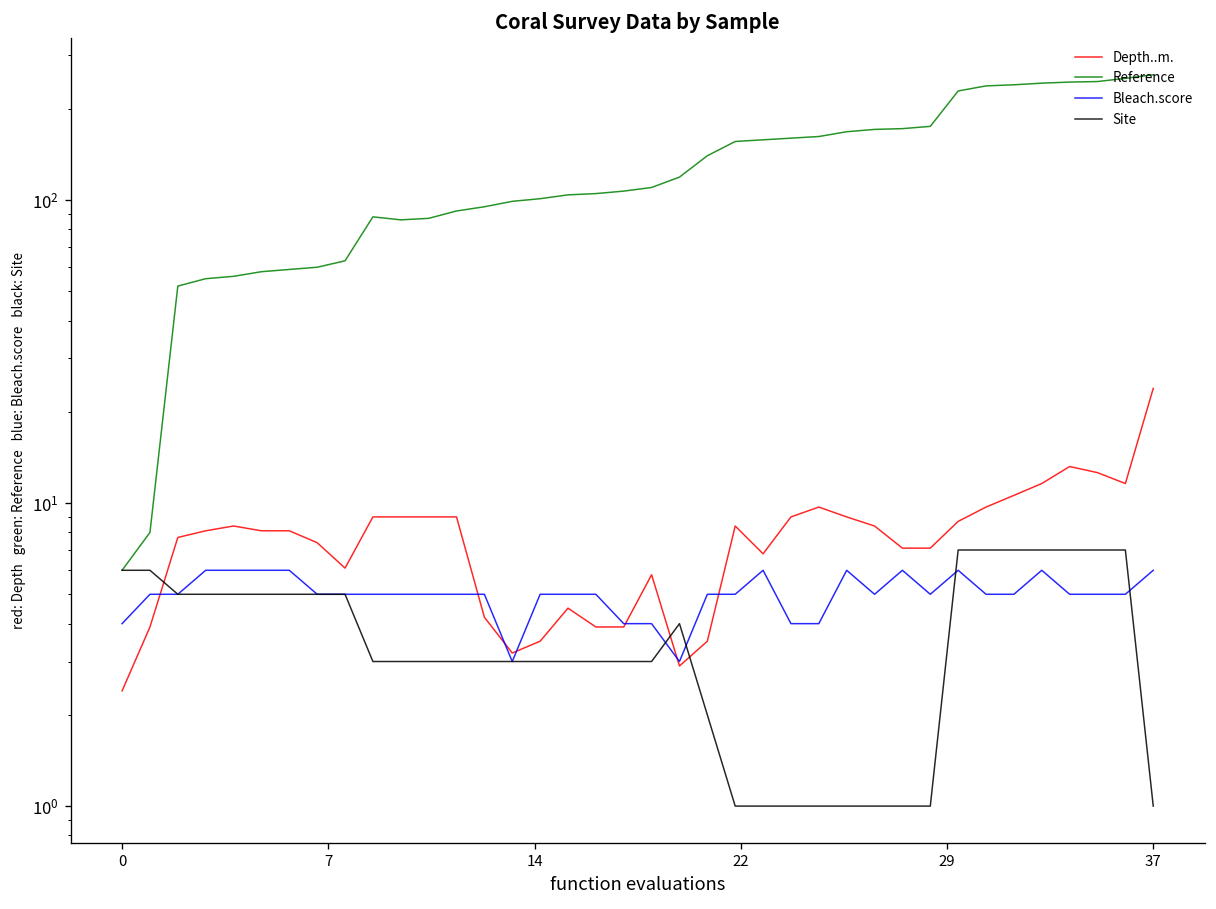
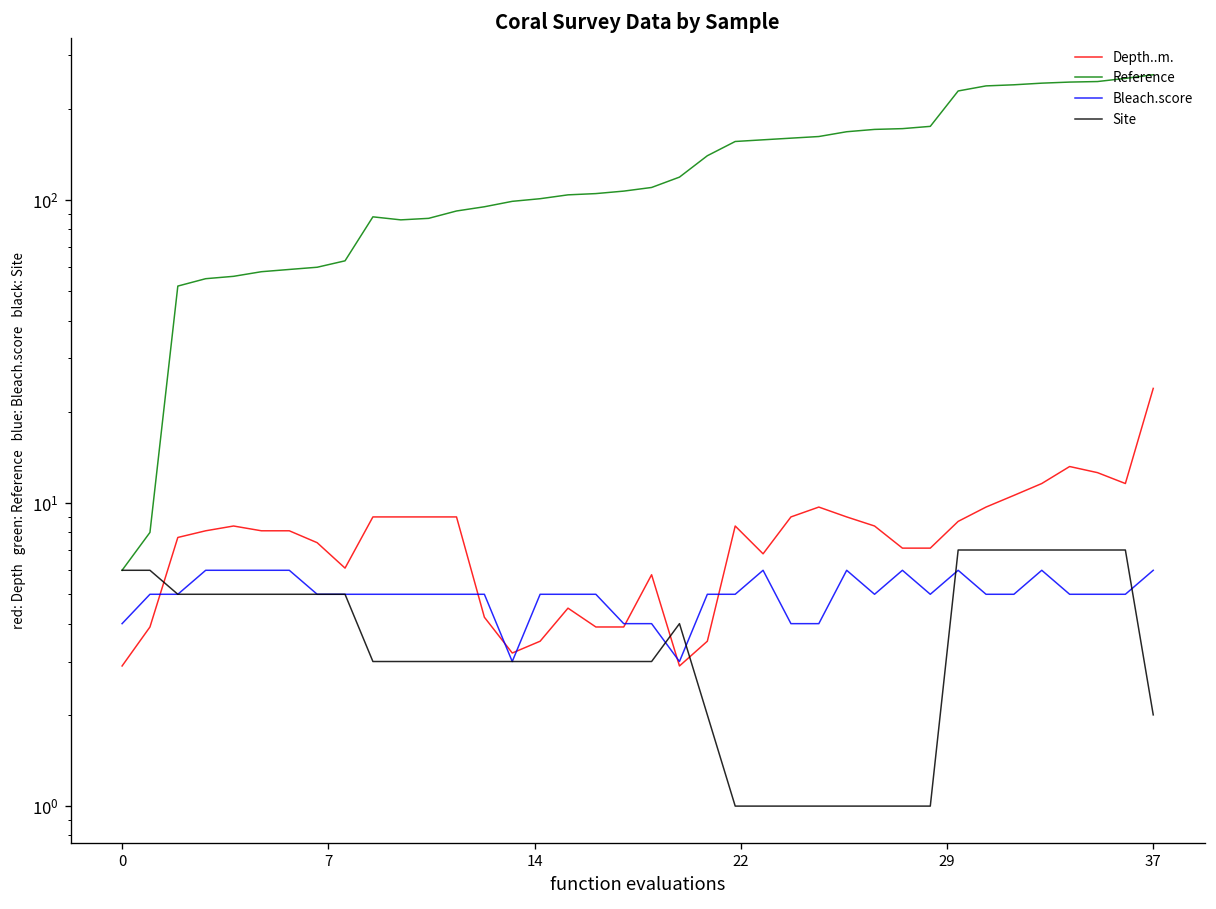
Depth..m., 0: 2.4 -> 2.9
Site, 37: 1 -> 2
